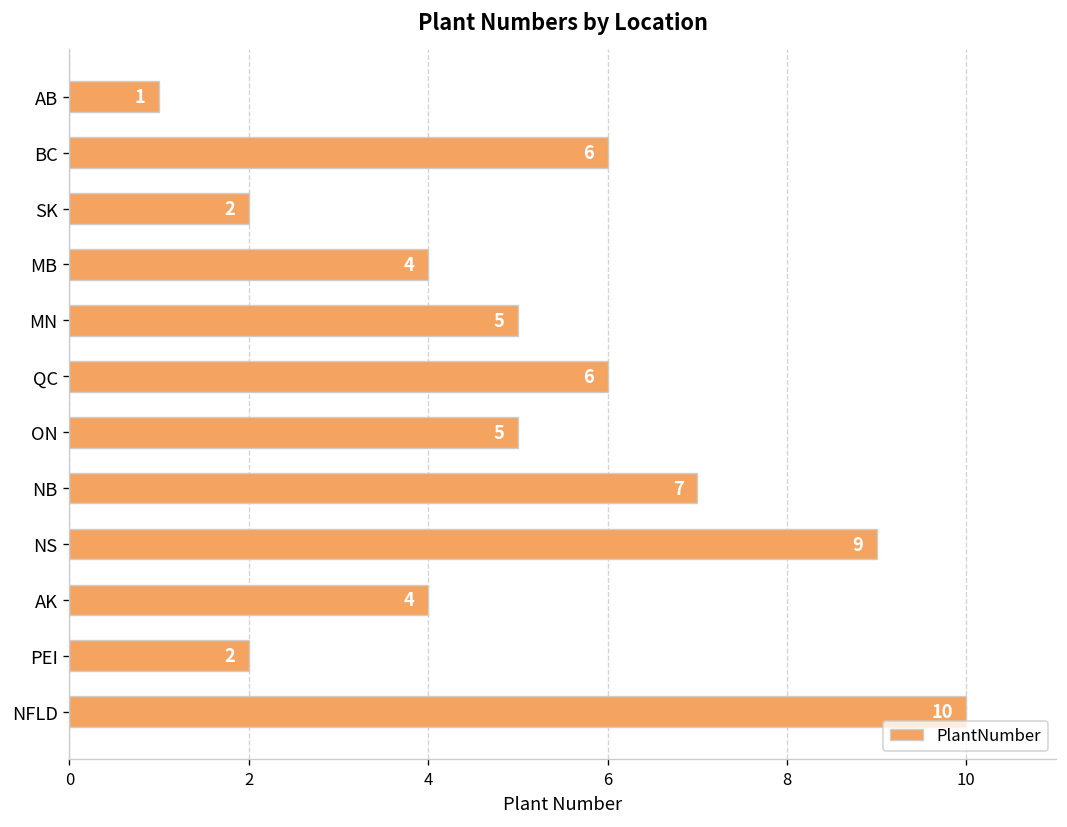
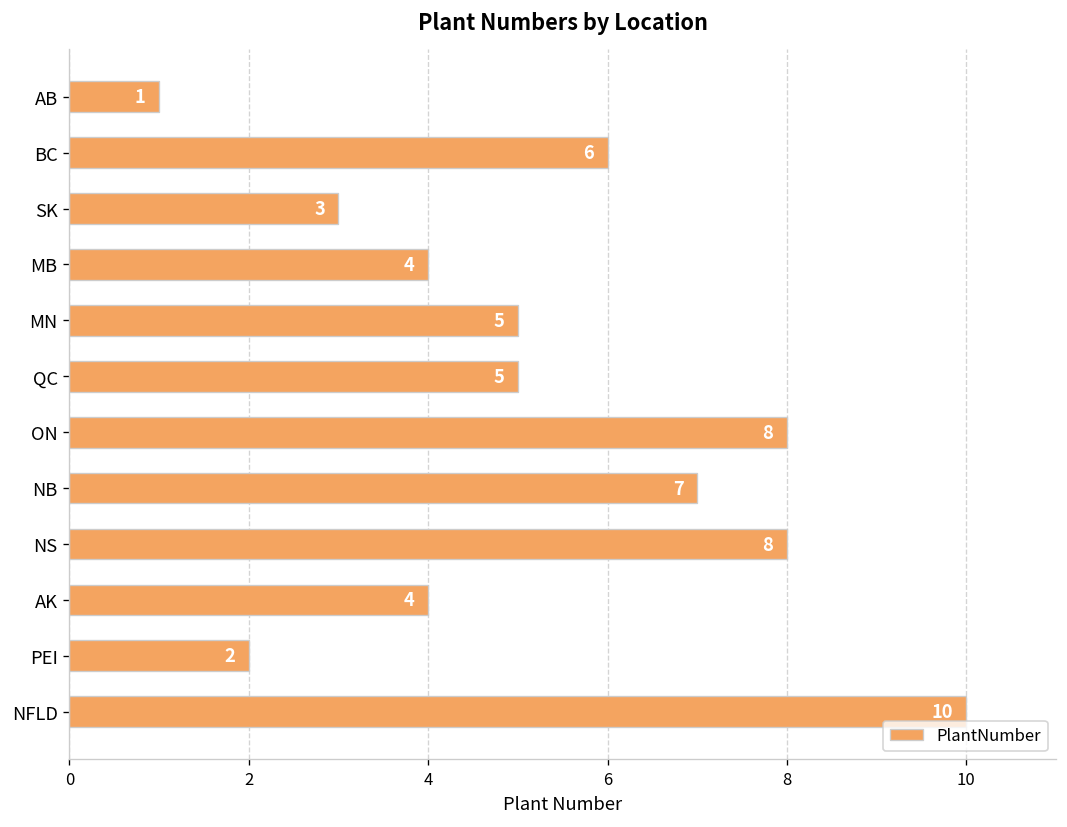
SK: 2 -> 3
QC: 6 -> 5
ON: 5 -> 8
NS: 9 -> 8
